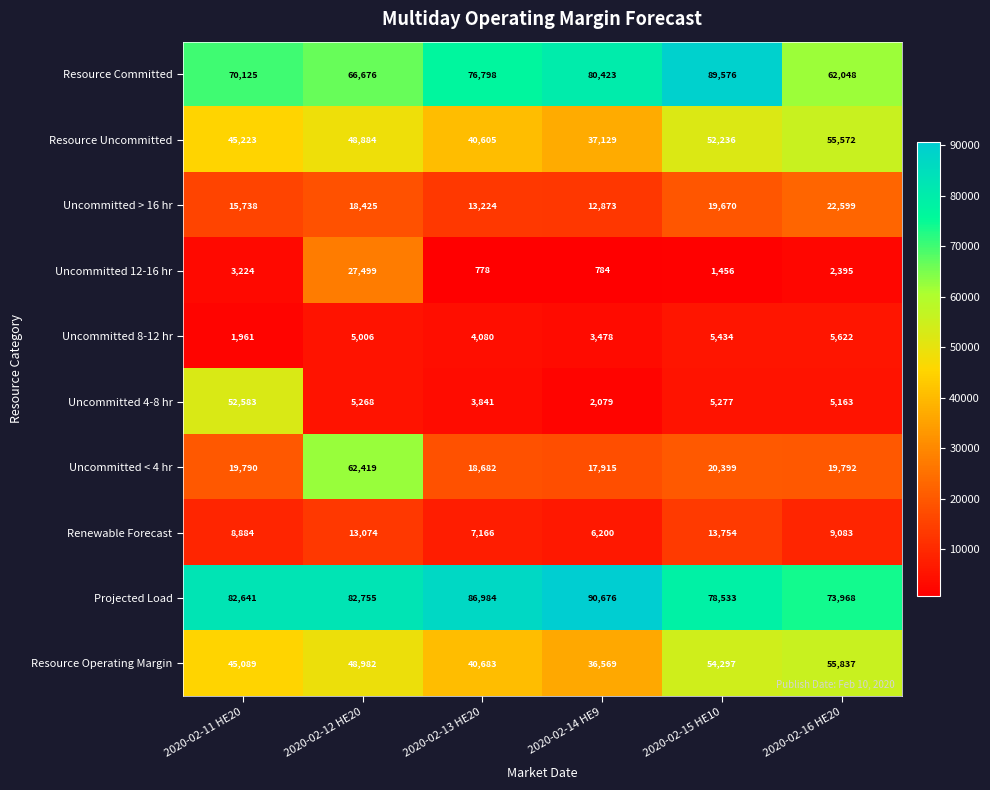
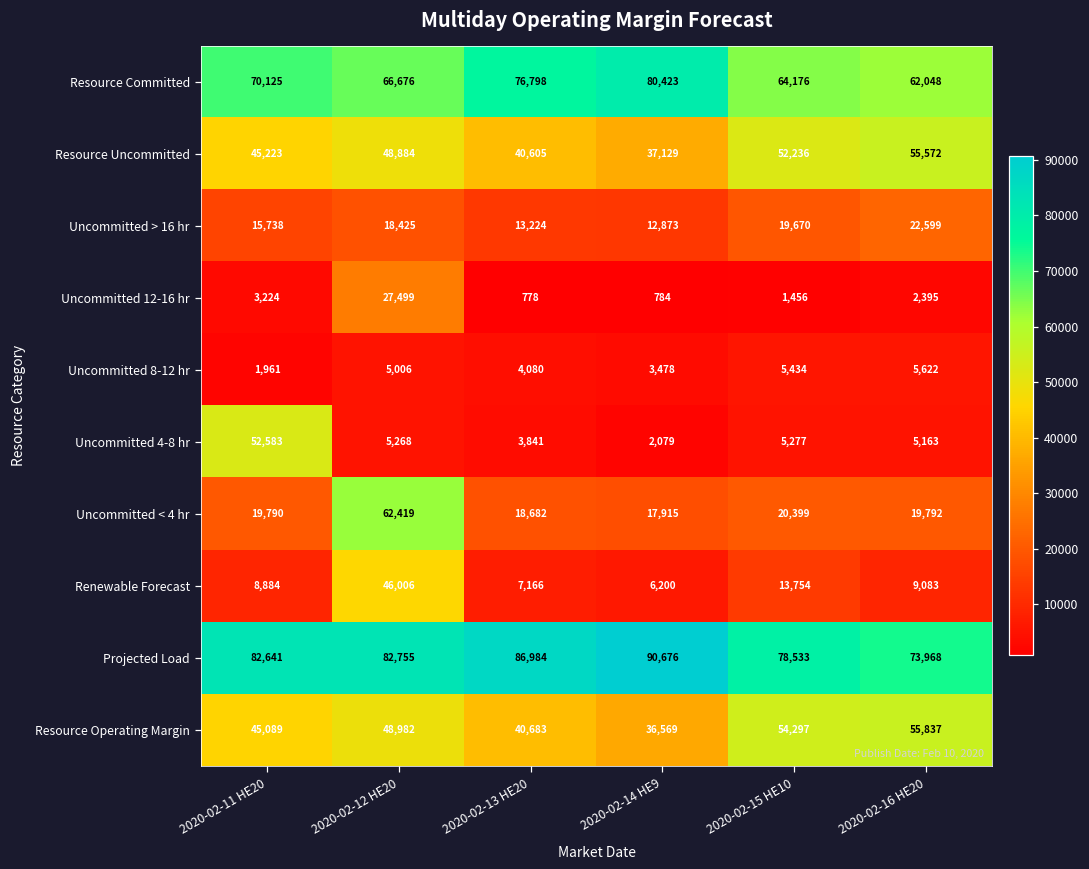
Resource Committed, 2020-02-15 HE10: 89,576 -> 64,176
Renewable Forecast, 2020-02-12 HE20: 13,074 -> 46,006
